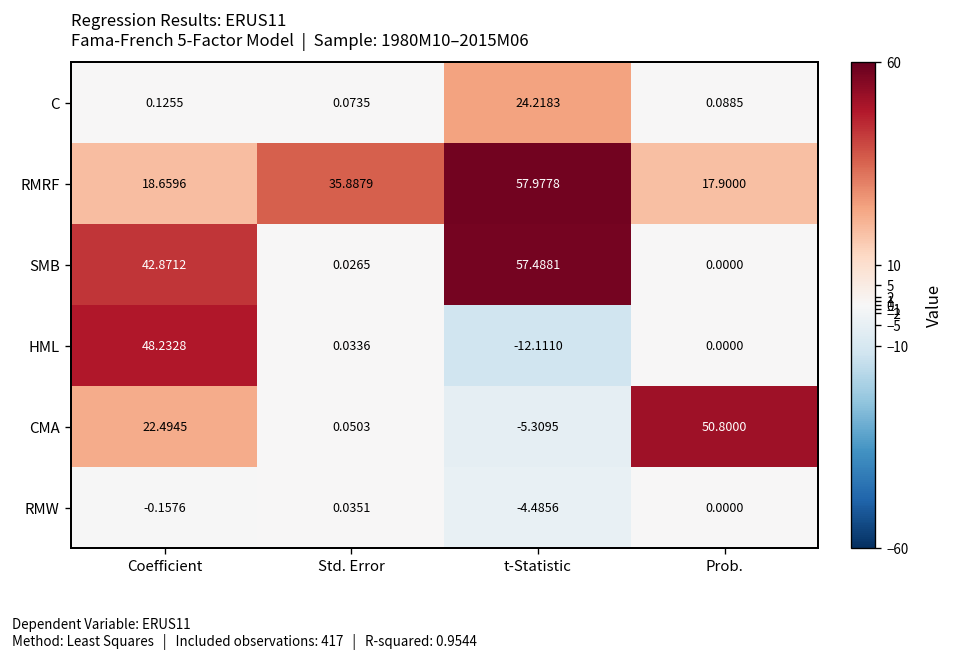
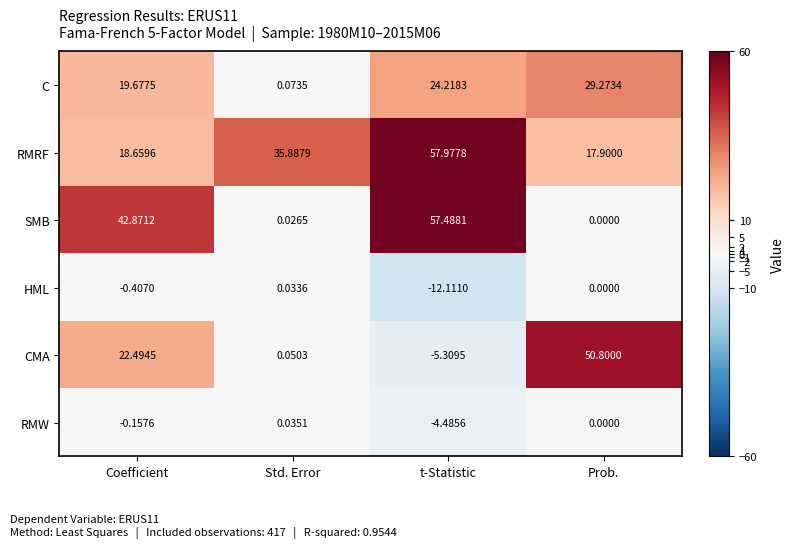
C, Coefficient: 0.1255 -> 19.6775
C, Prob.: 0.0885 -> 29.2734
HML, Coefficient: 48.2328 -> -0.4070
